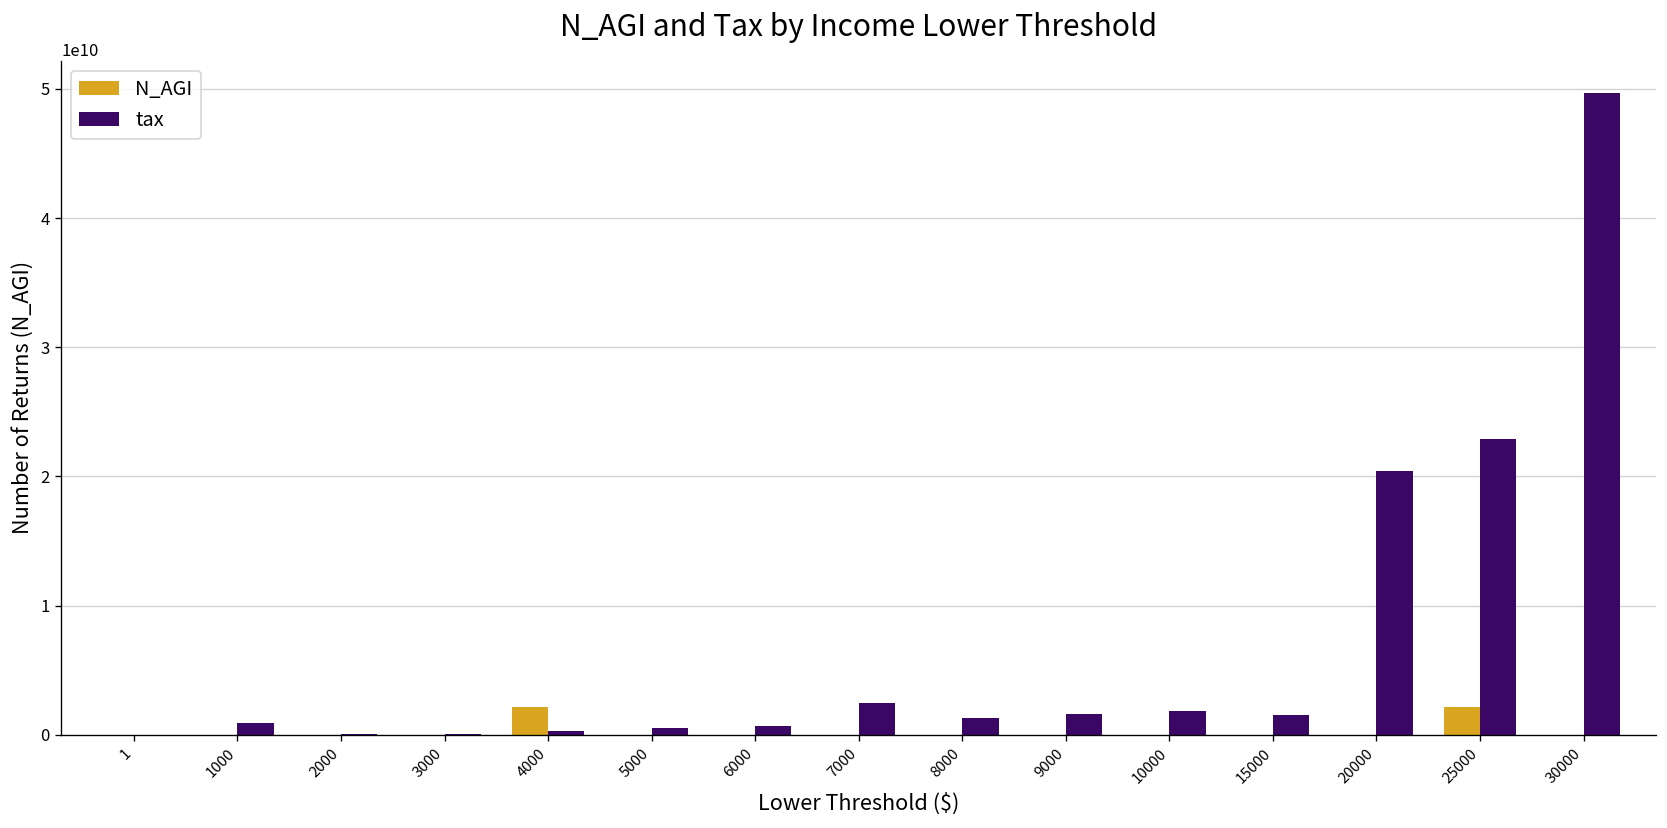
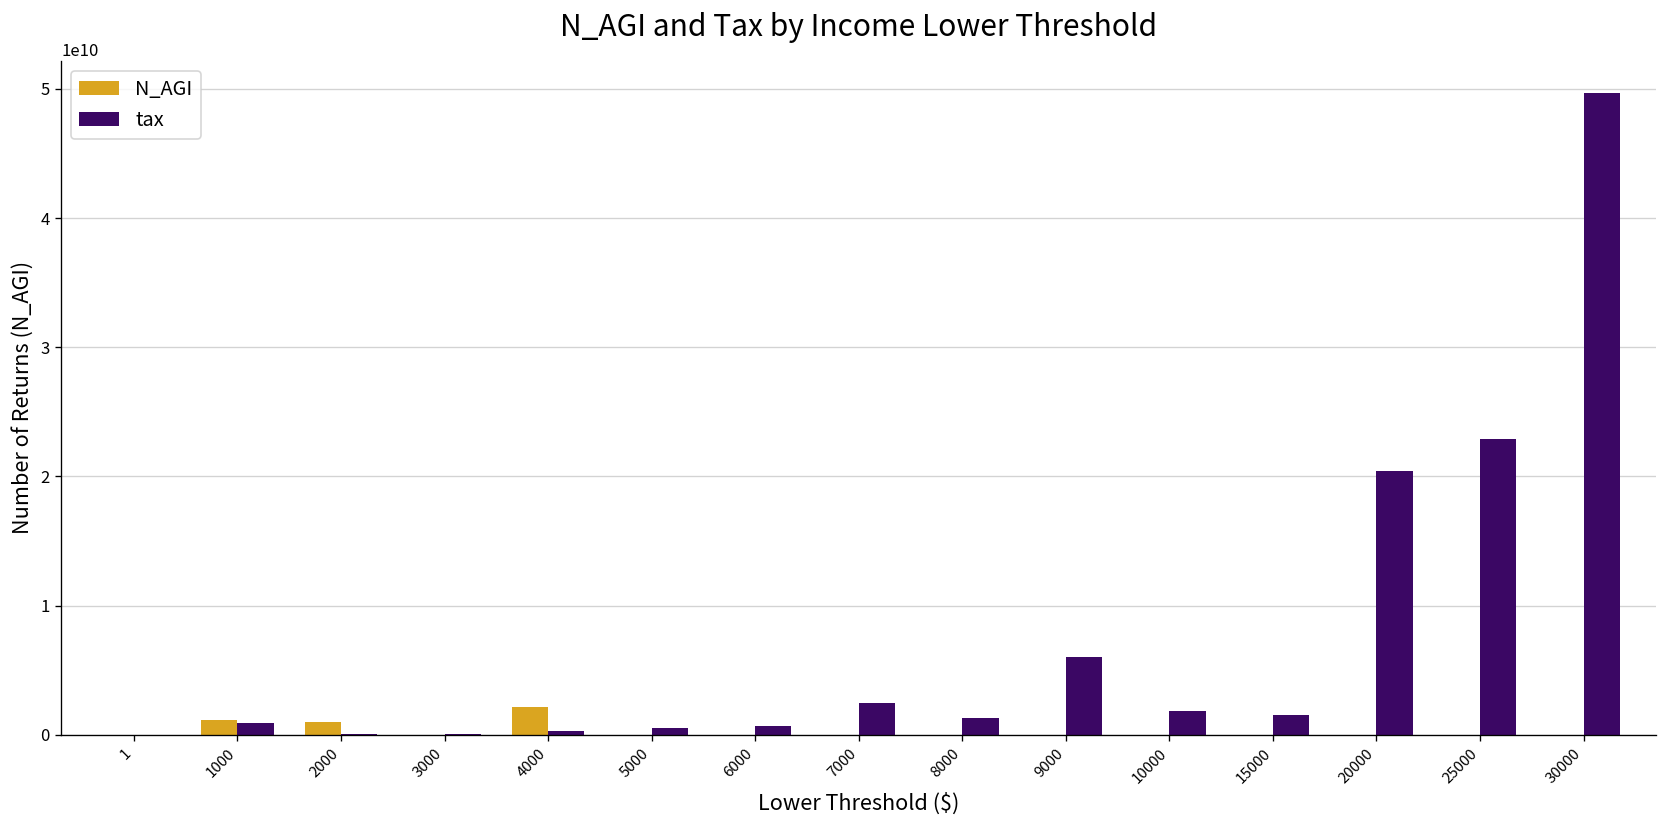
N_AGI, 1000: 0 -> 1100000000
N_AGI, 2000: 0 -> 1000000000
tax, 9000: 1600000000 -> 6000000000
N_AGI, 25000: 2100000000 -> 0
